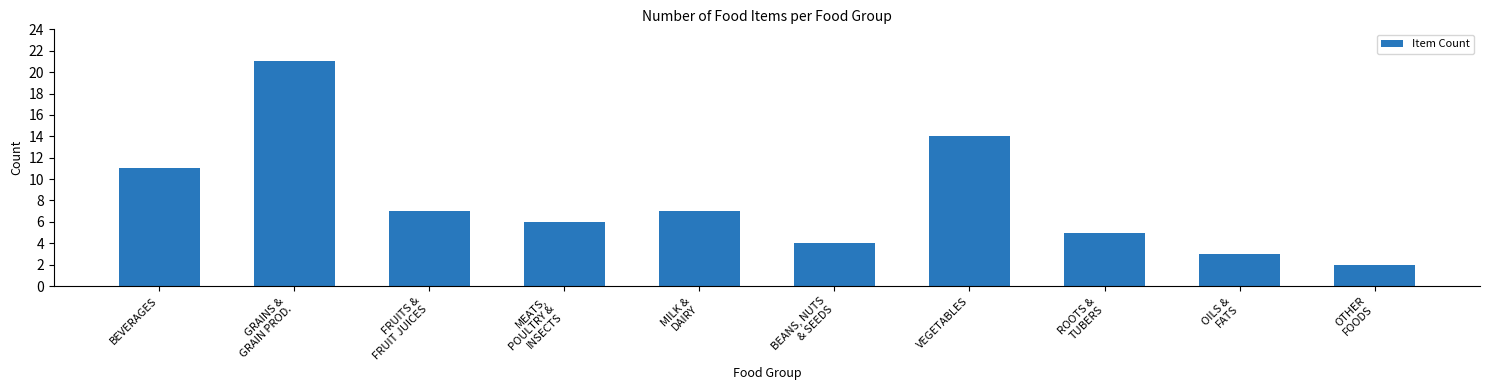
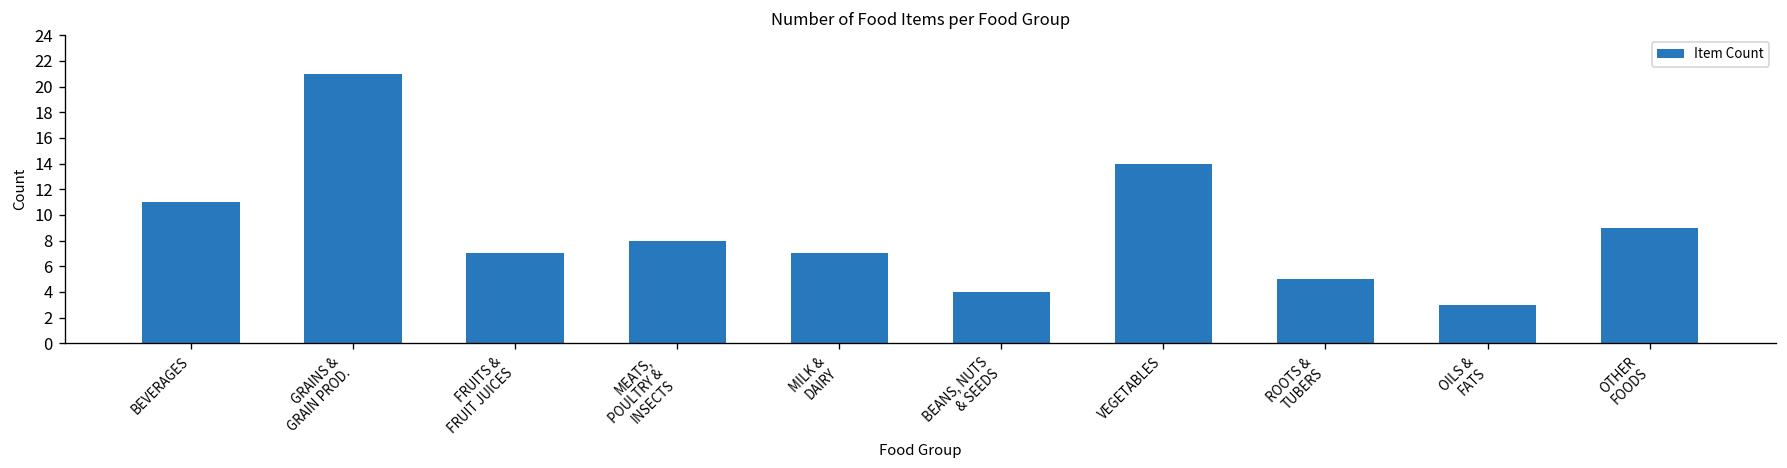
MEATS, POULTRY & INSECTS: 6 -> 8
OTHER FOODS: 2 -> 9
